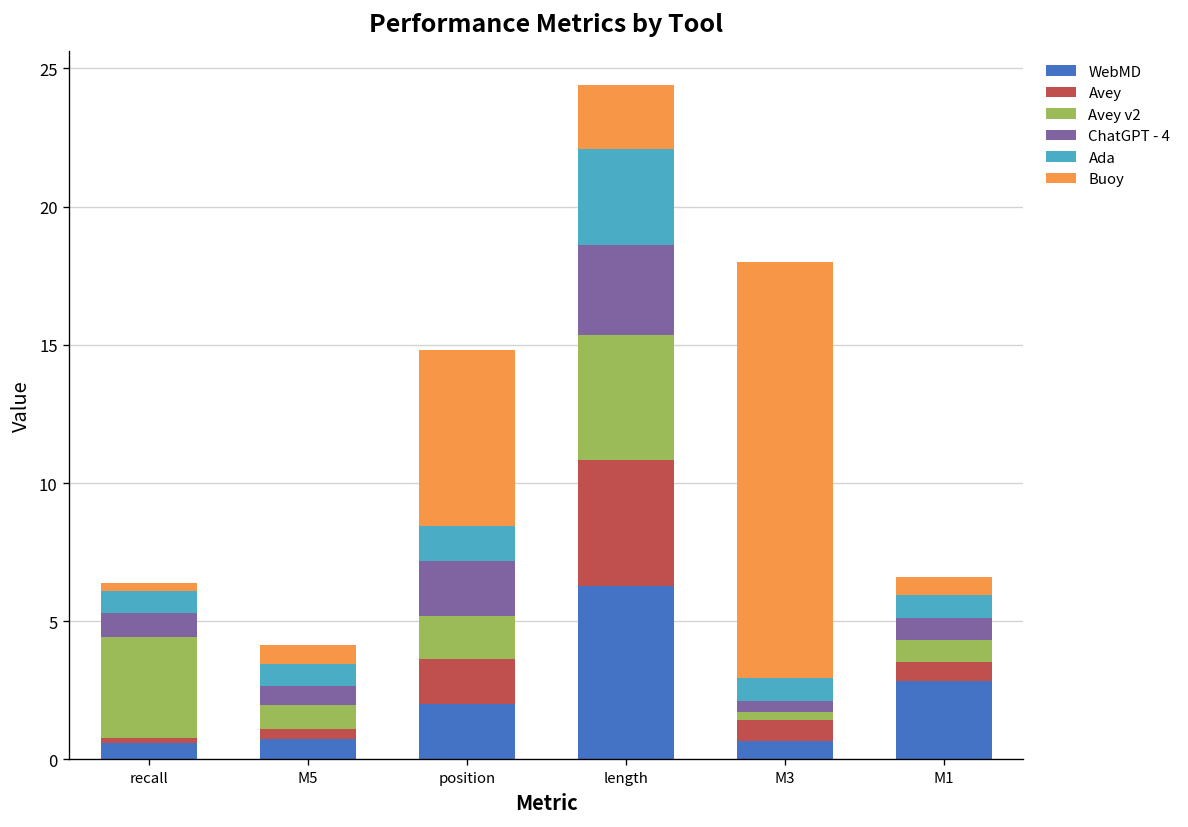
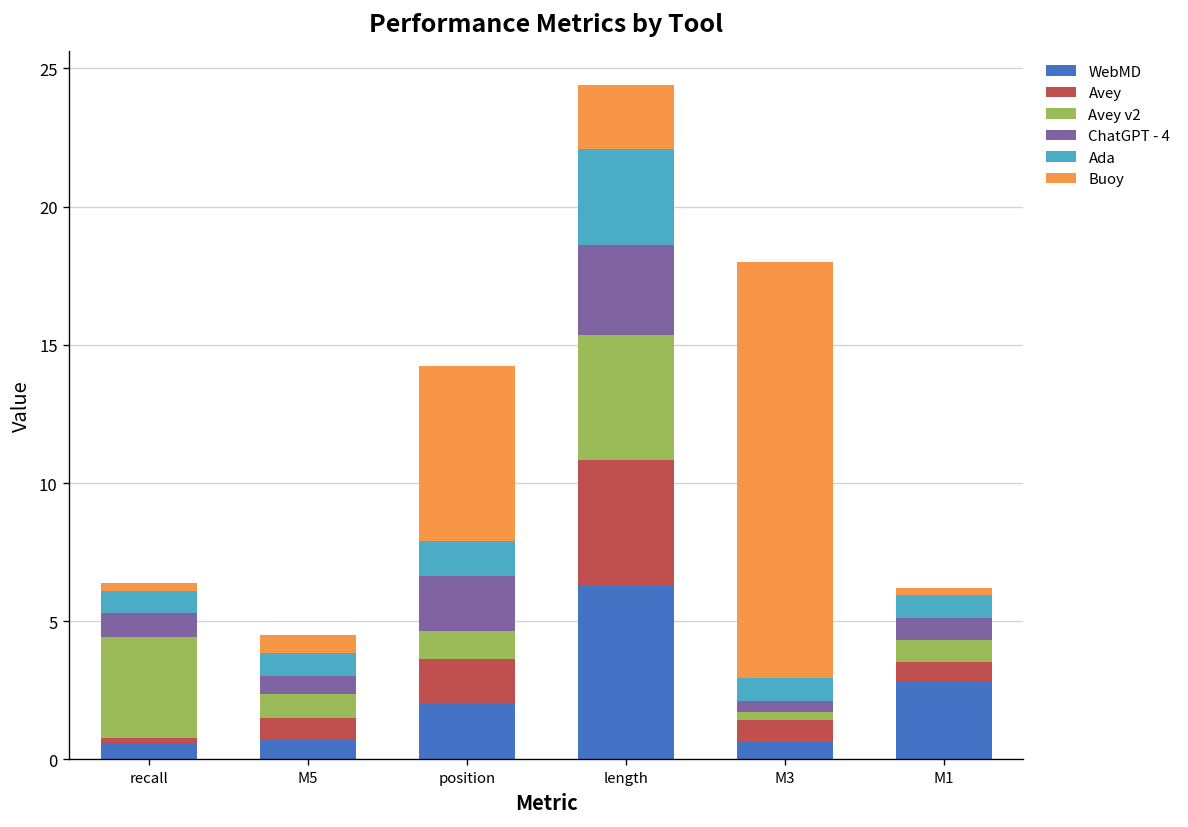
Avey, M5: 0.4 -> 0.8
Avey v2, position: 1.6 -> 1.0
Buoy, M1: 0.7 -> 0.3
